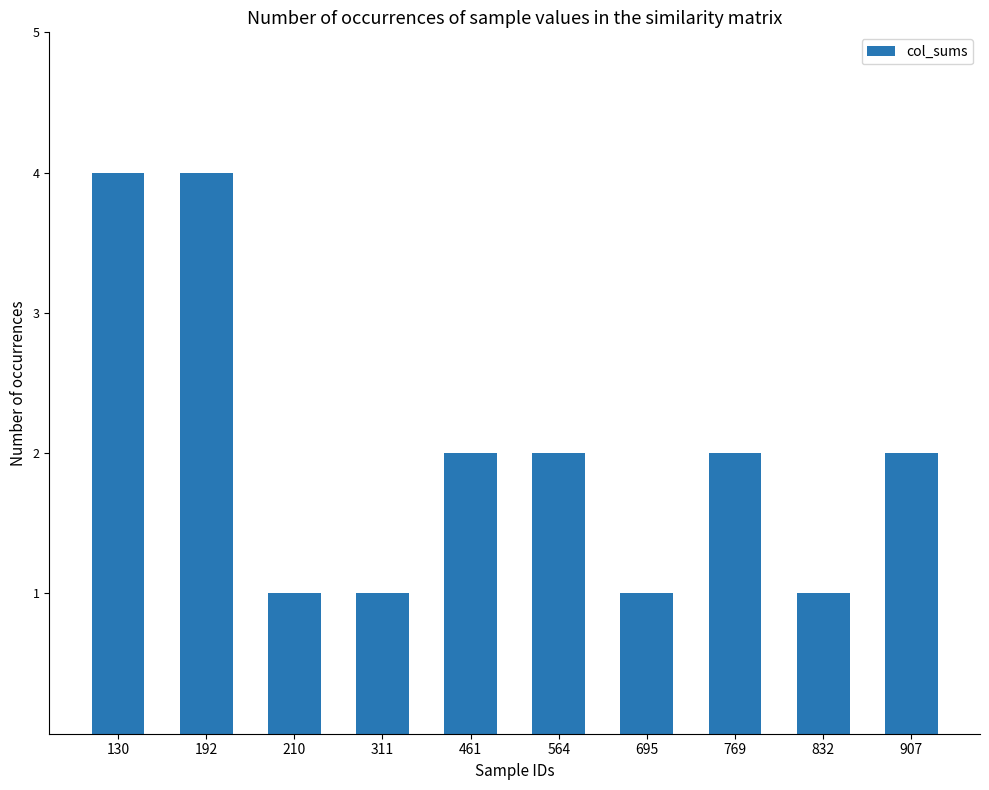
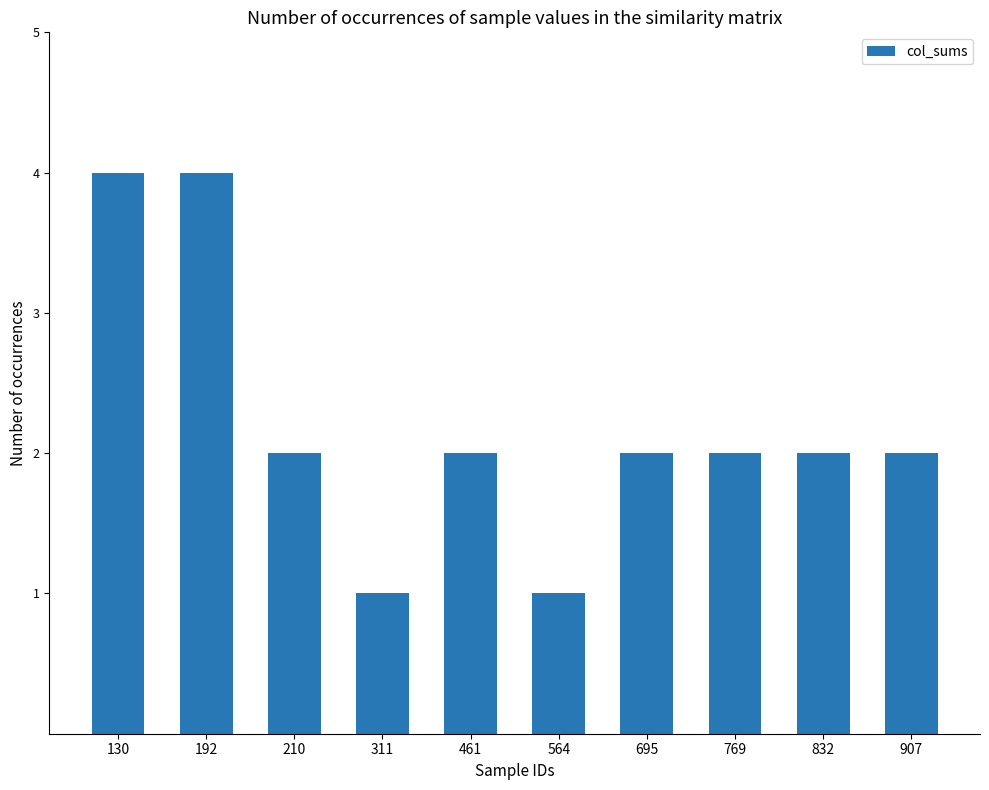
210: 1 -> 2
564: 2 -> 1
695: 1 -> 2
832: 1 -> 2
